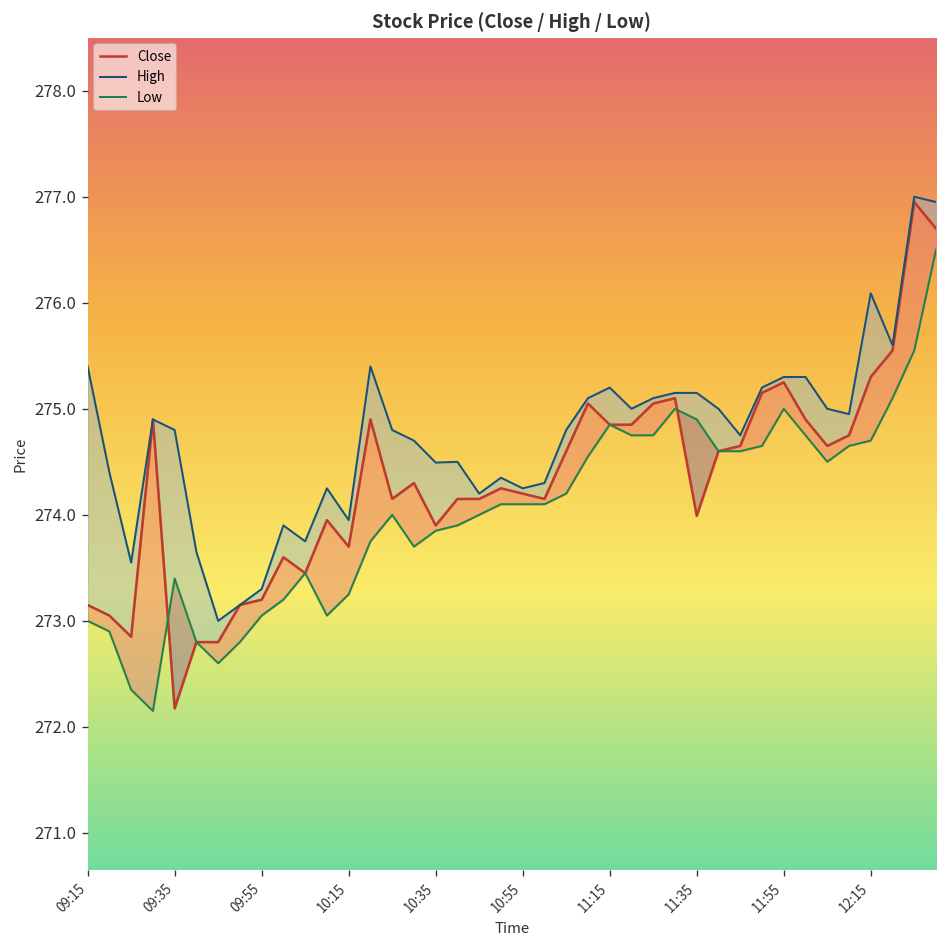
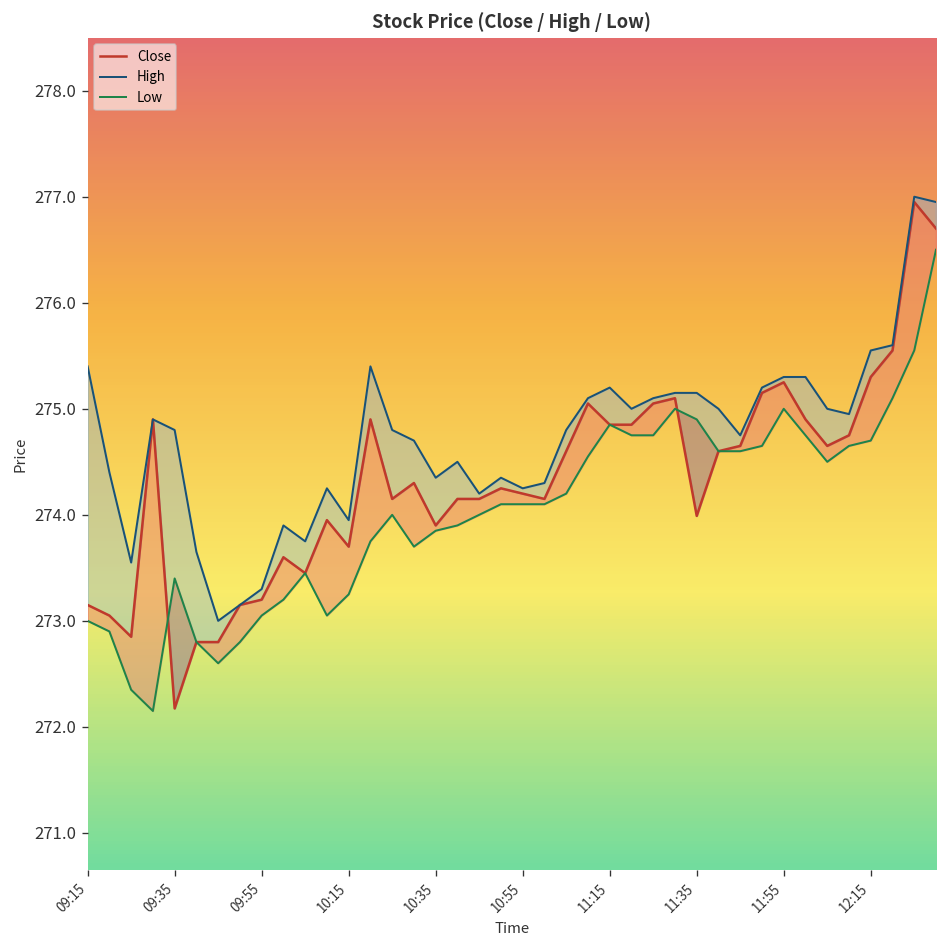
High, 10:35: 274.5 -> 274.4
High, 12:15: 276.1 -> 275.5
